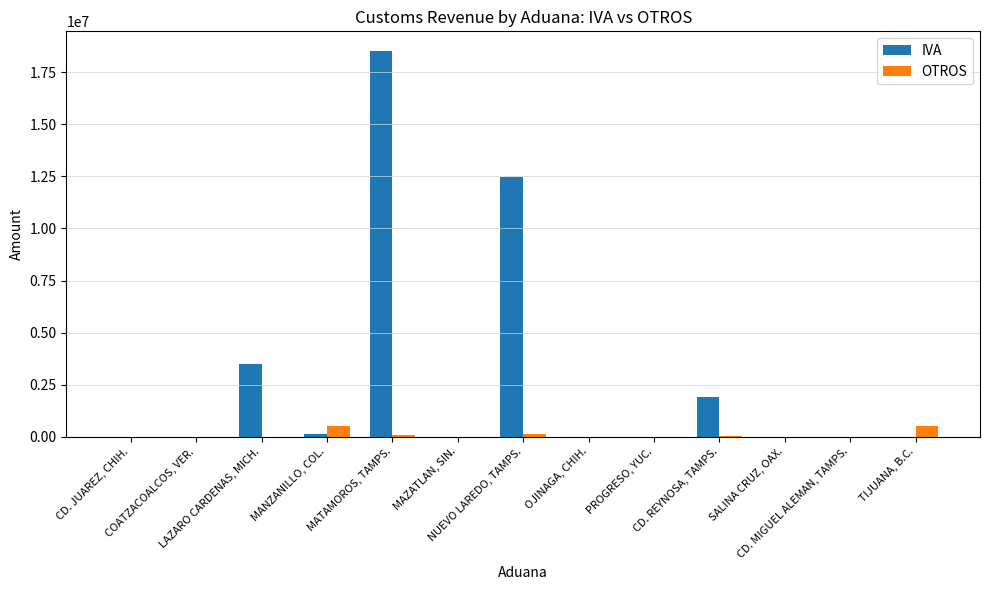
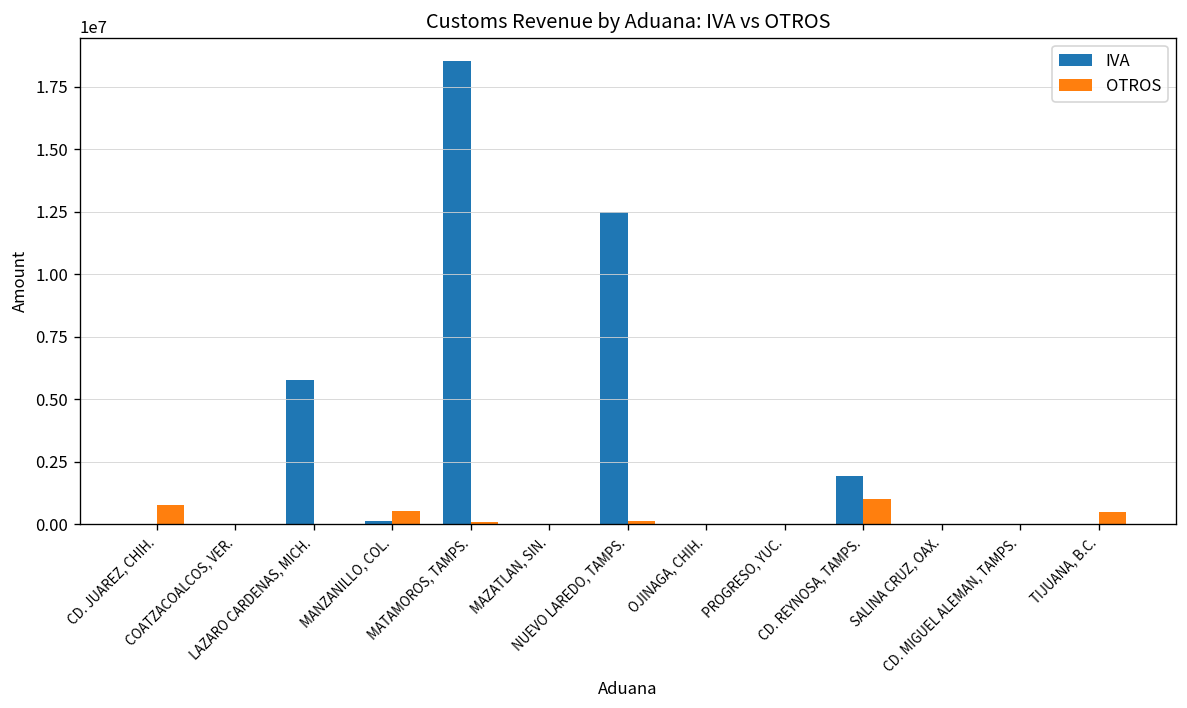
OTROS, CD. JUAREZ, CHIH.: 0 -> 800000
IVA, LAZARO CARDENAS, MICH.: 3500000 -> 5800000
OTROS, CD. REYNOSA, TAMPS.: 100000 -> 1000000
